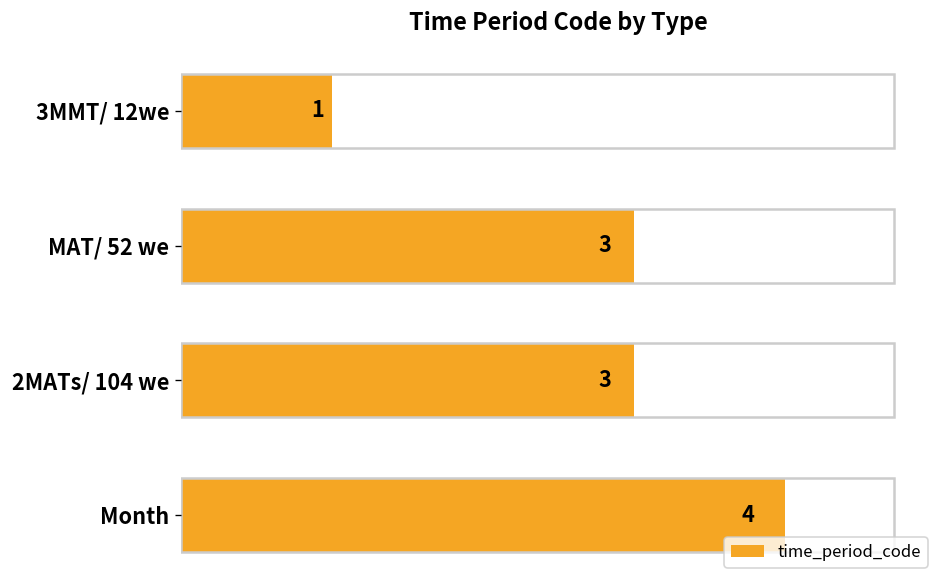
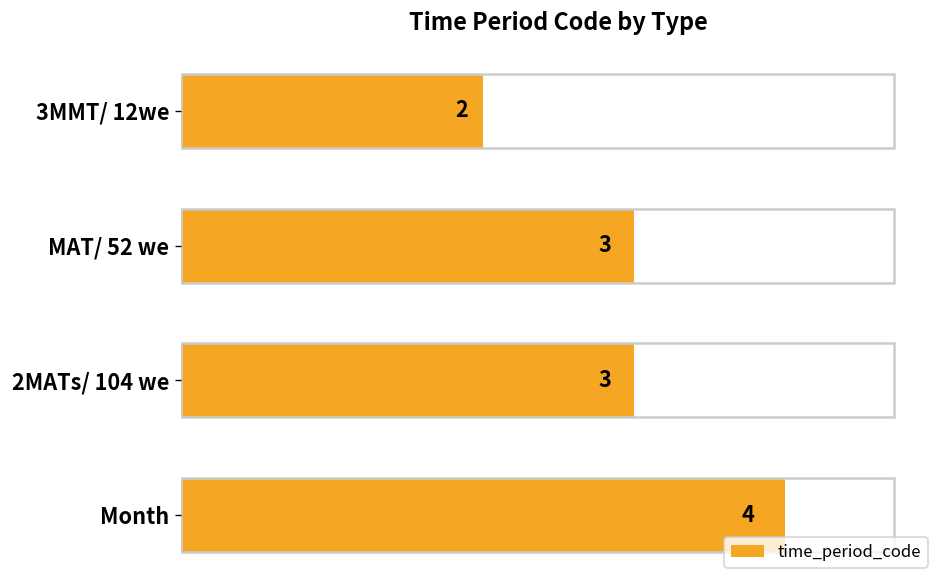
3MMT/ 12we: 1 -> 2
